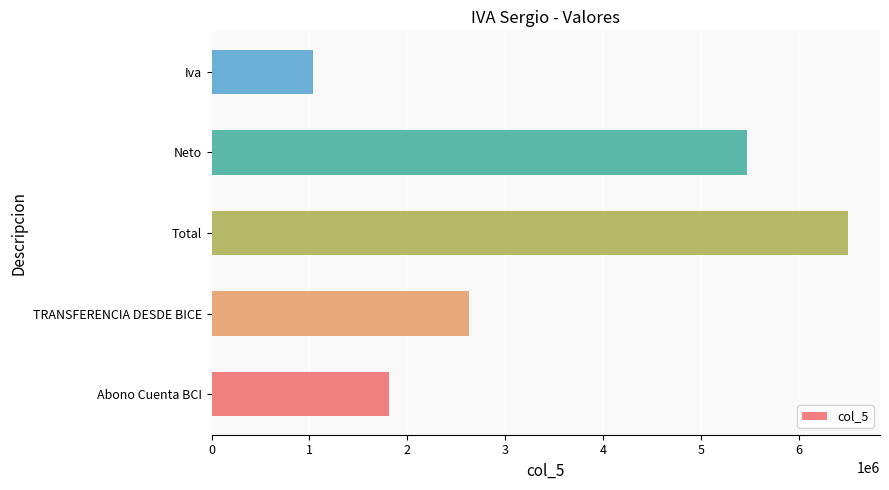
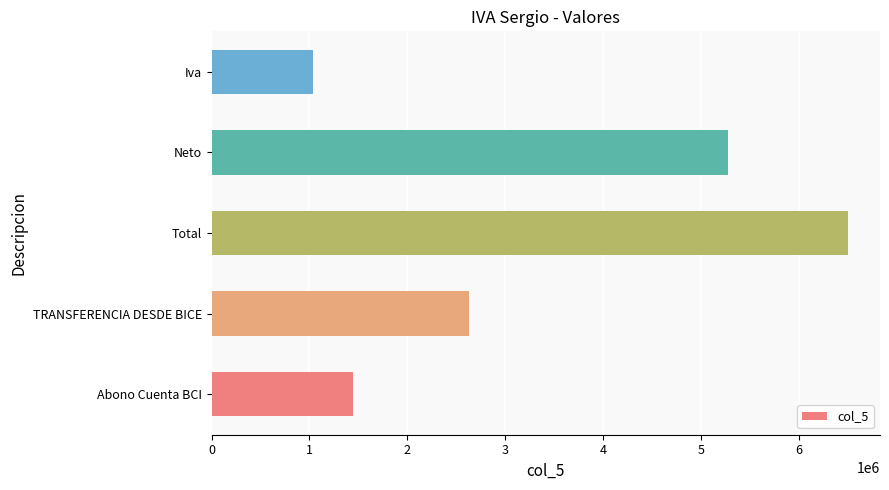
Neto: 5500000 -> 5300000
Abono Cuenta BCI: 1800000 -> 1400000
